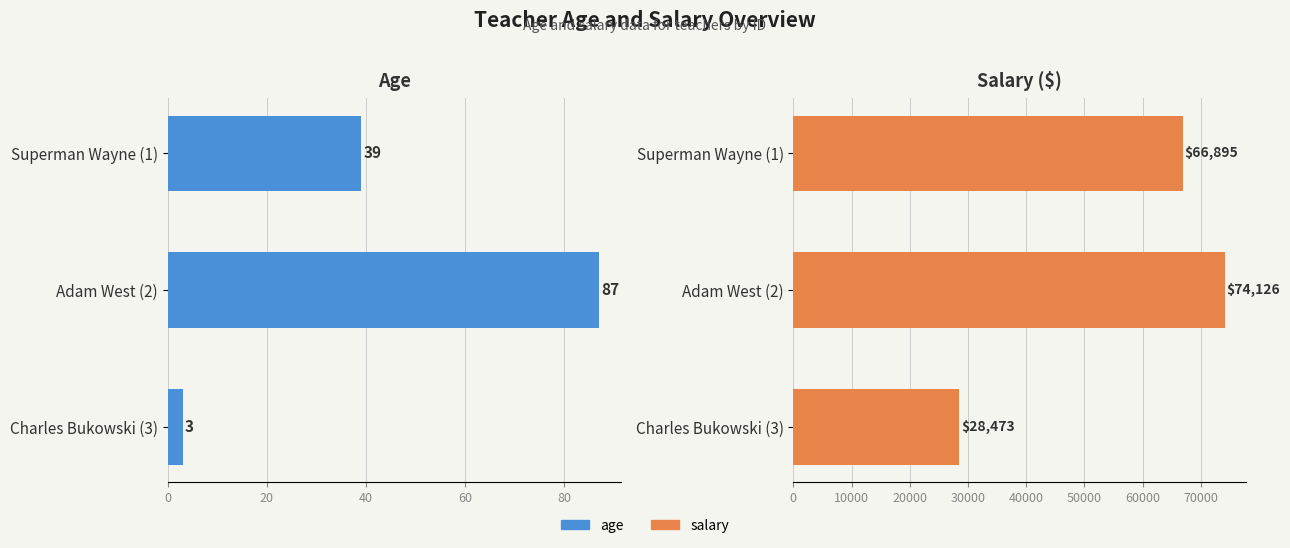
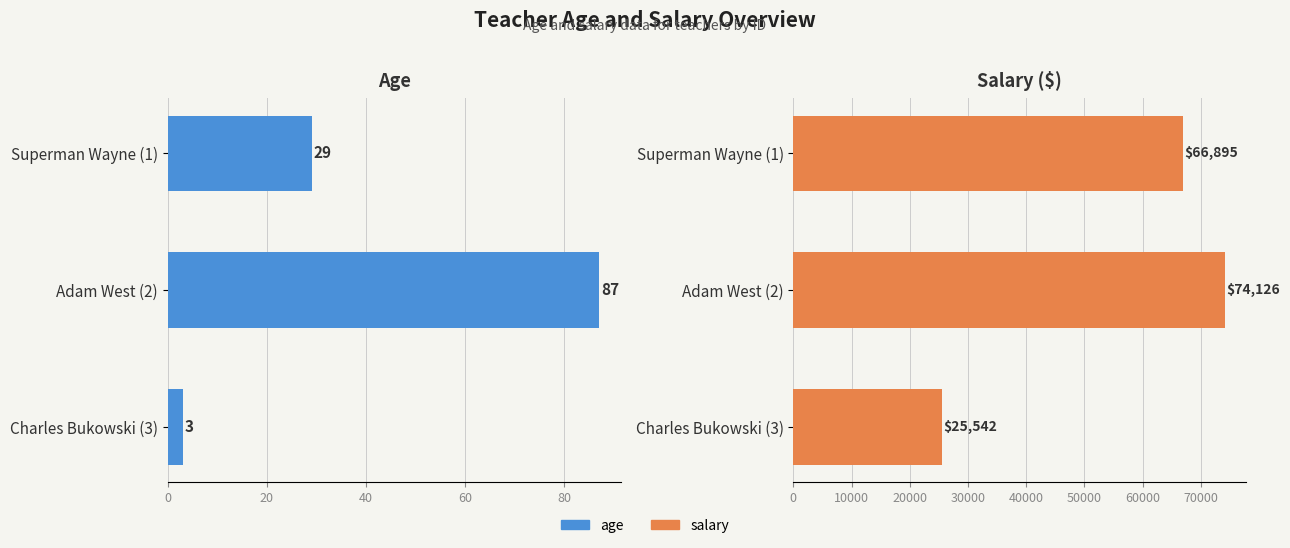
Age, Superman Wayne (1): 39 -> 29
Salary ($), Charles Bukowski (3): $28,473 -> $25,542
